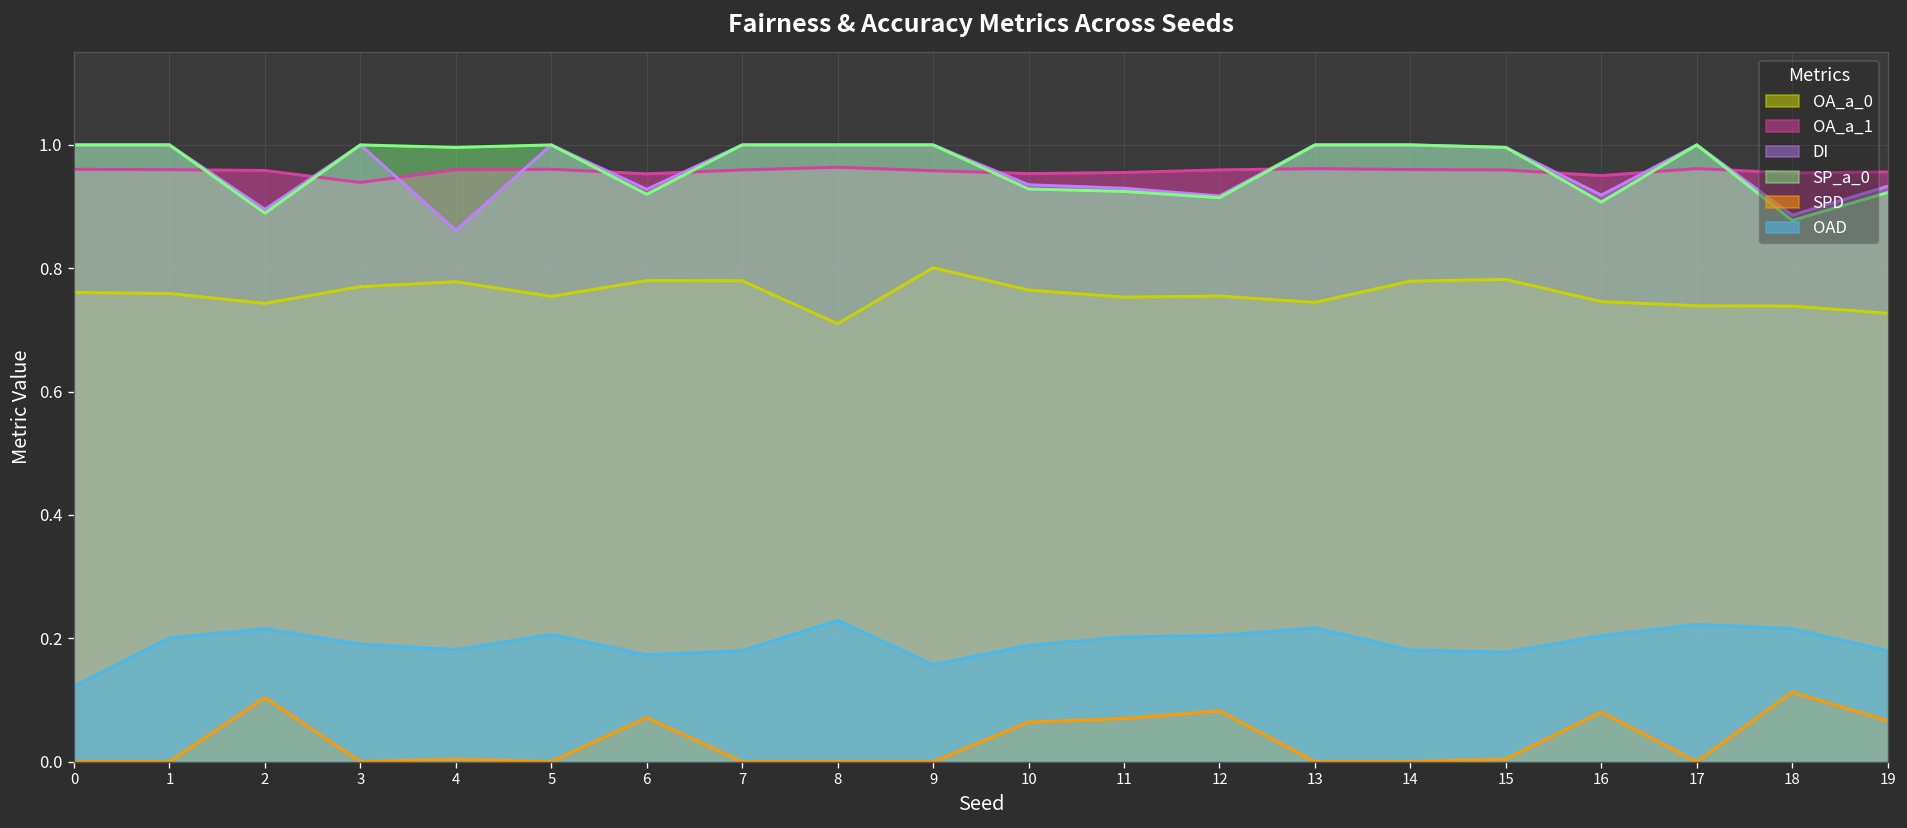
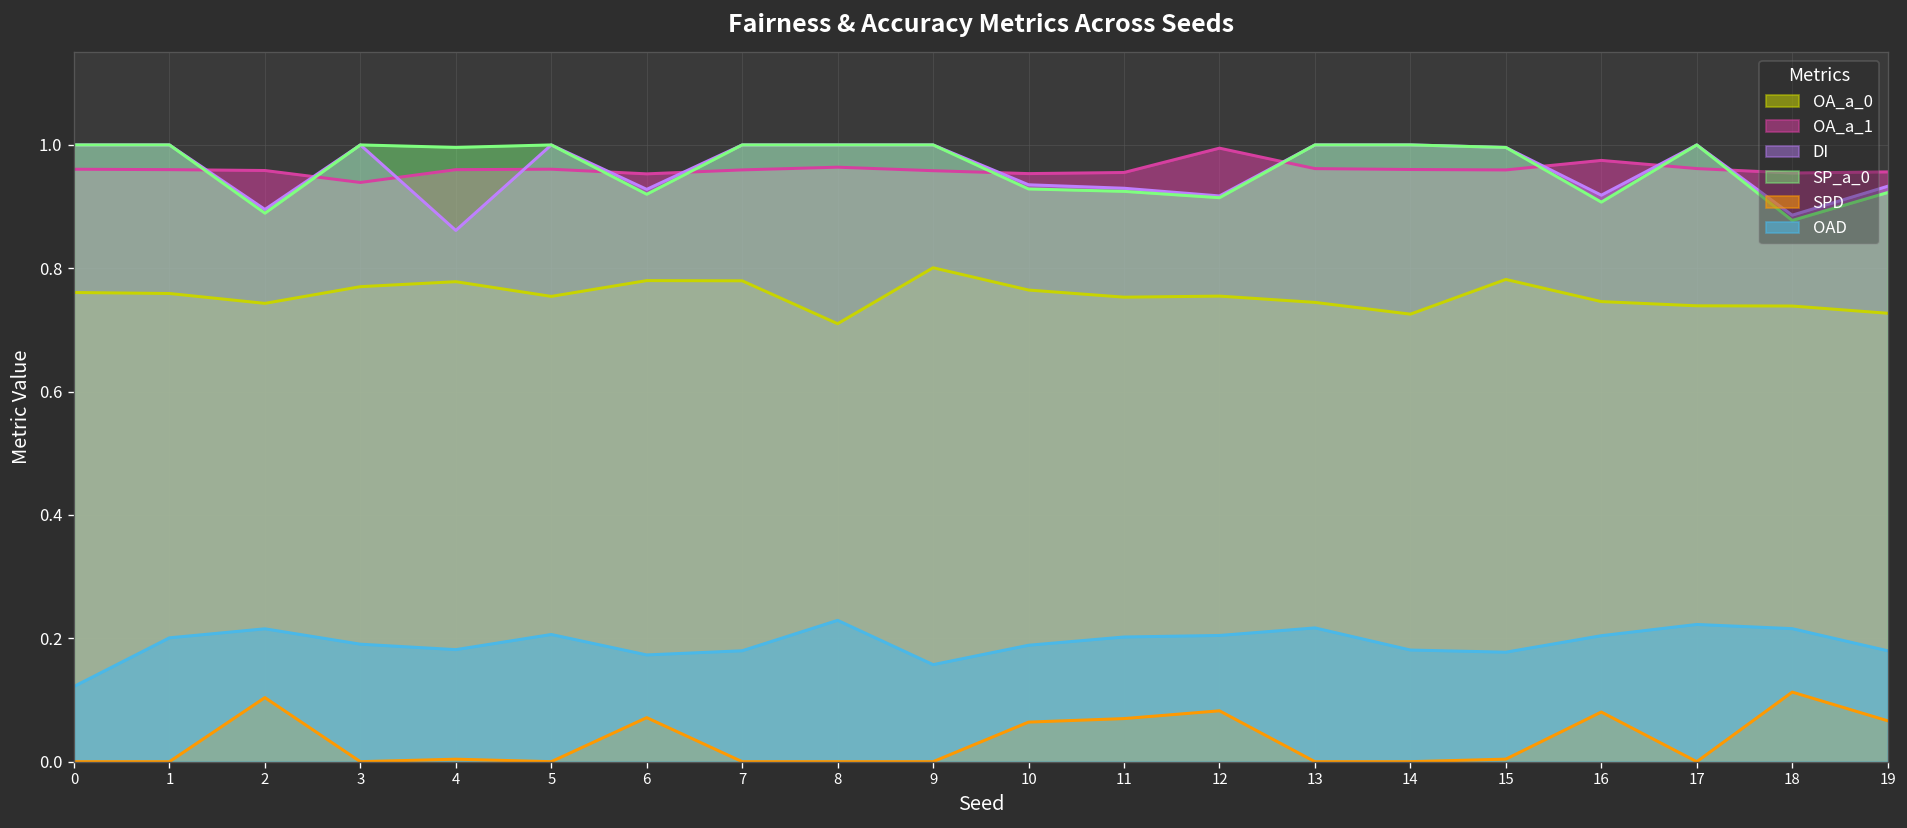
OA_a_1, 12: 0.96 -> 0.99
OA_a_0, 14: 0.78 -> 0.73
OA_a_1, 16: 0.95 -> 0.97
